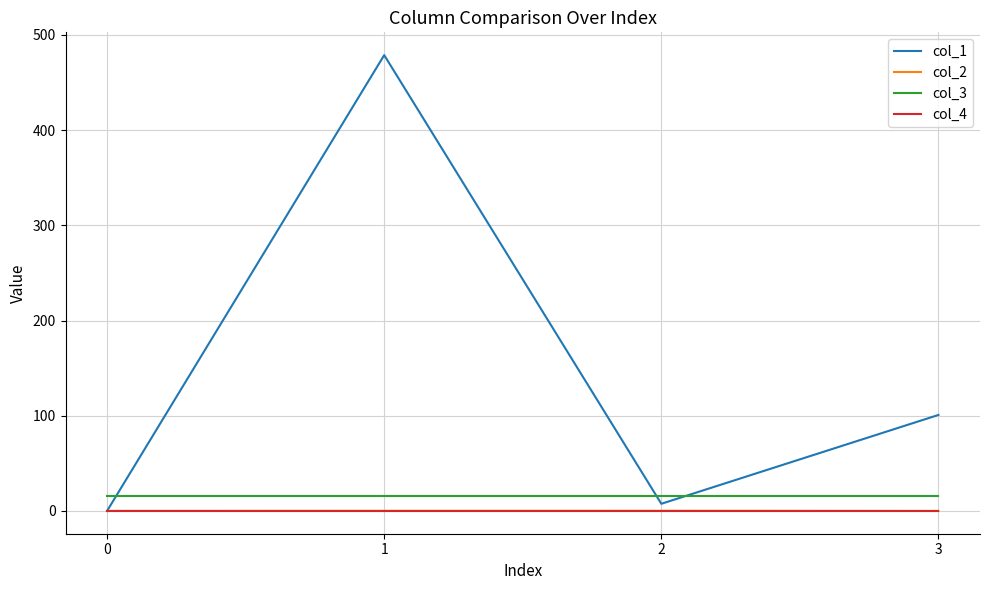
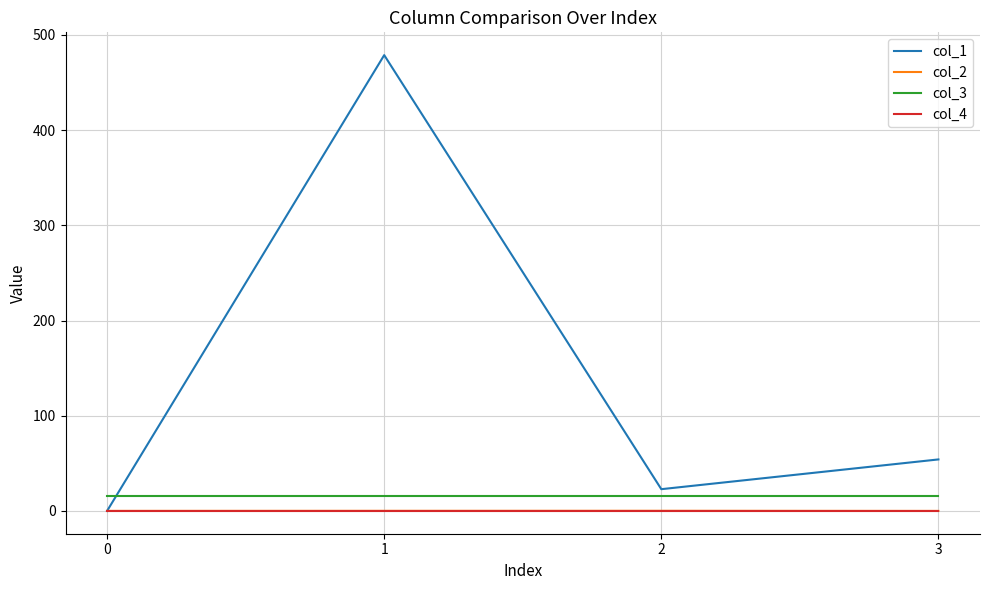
col_1, 2: 10 -> 20
col_1, 3: 100 -> 50
